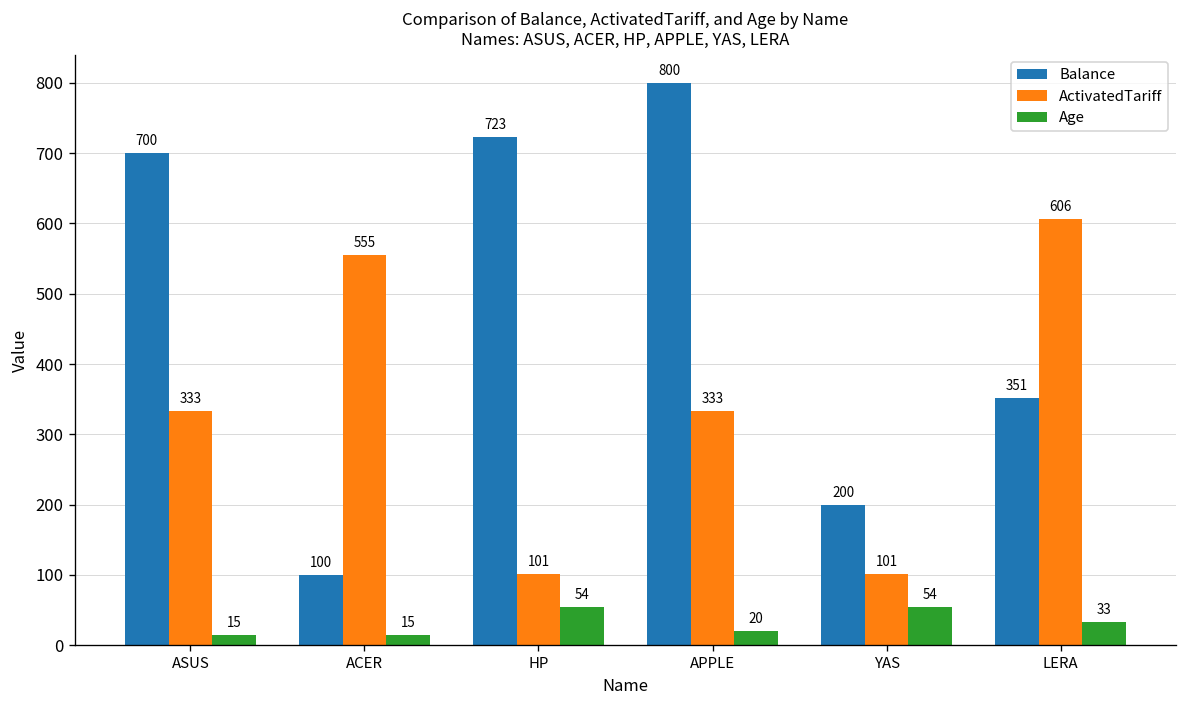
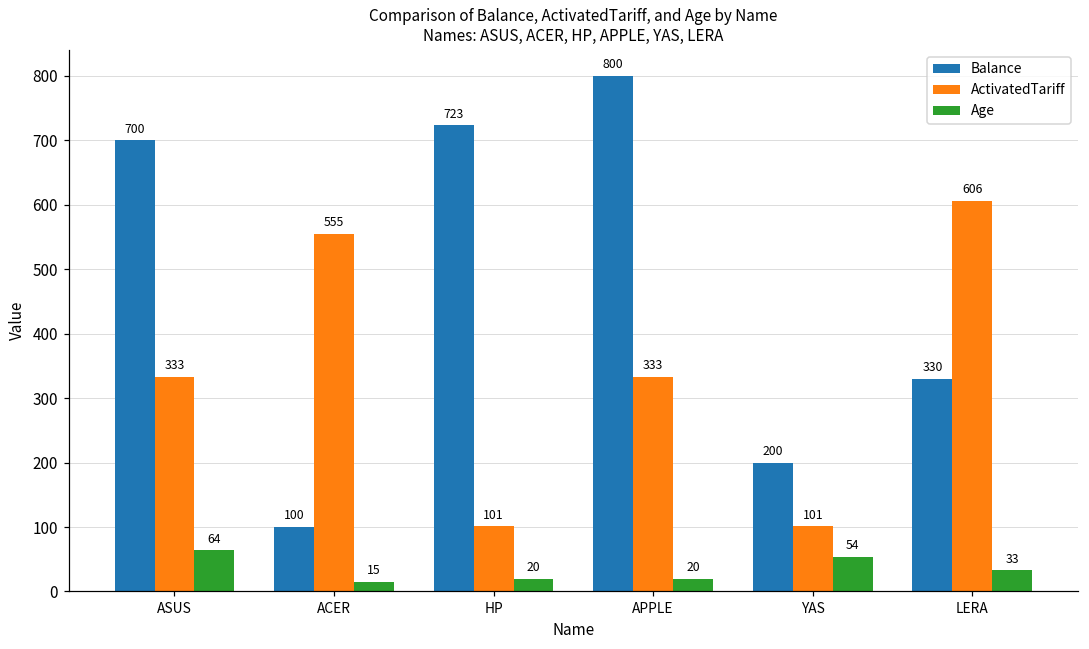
Age, ASUS: 15 -> 64
Age, HP: 54 -> 20
Balance, LERA: 351 -> 330
